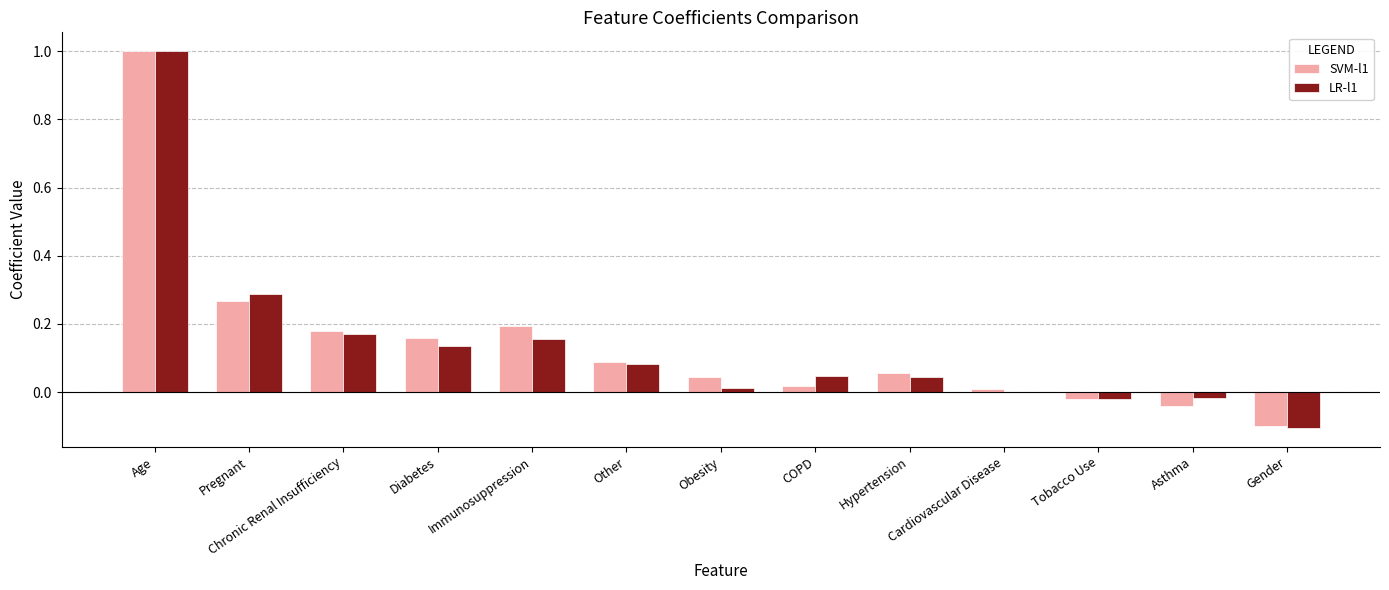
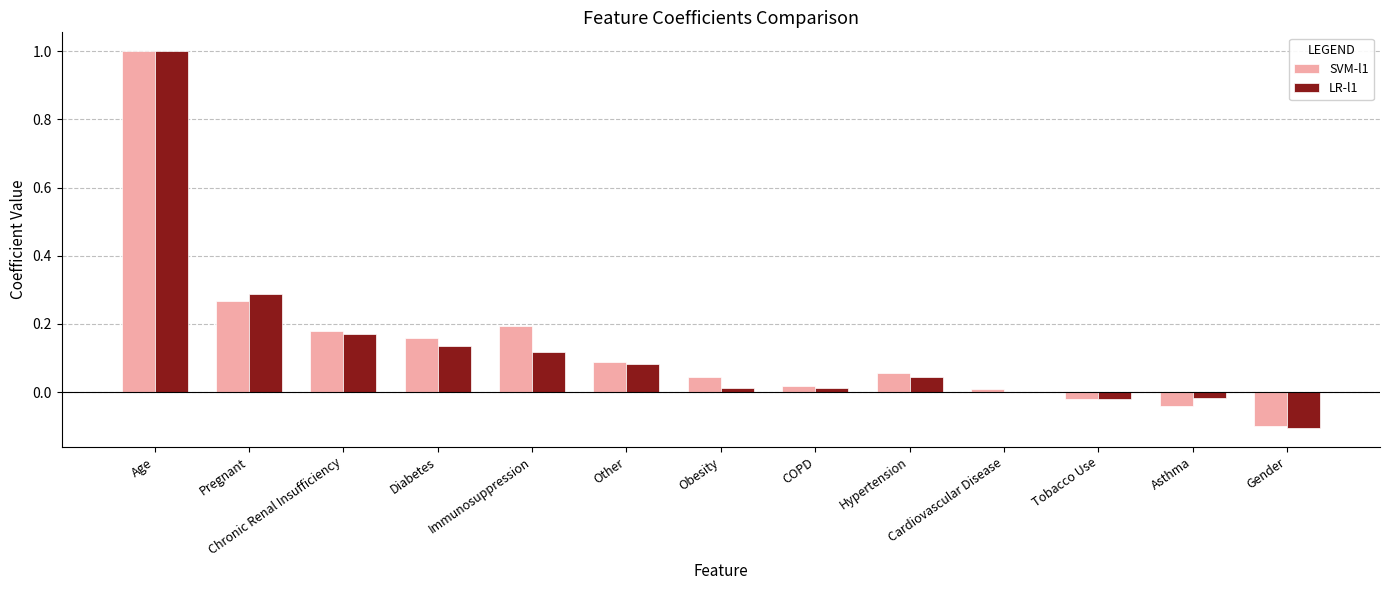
LR-l1, Immunosuppression: 0.16 -> 0.12
LR-l1, COPD: 0.05 -> 0.01
